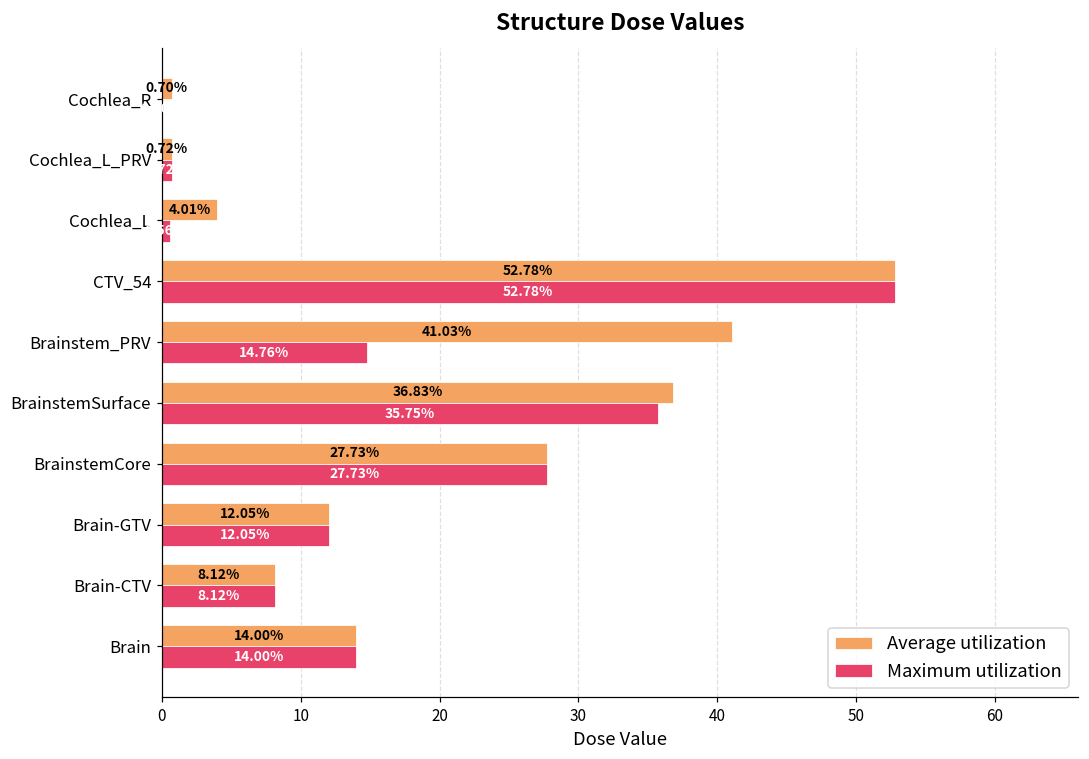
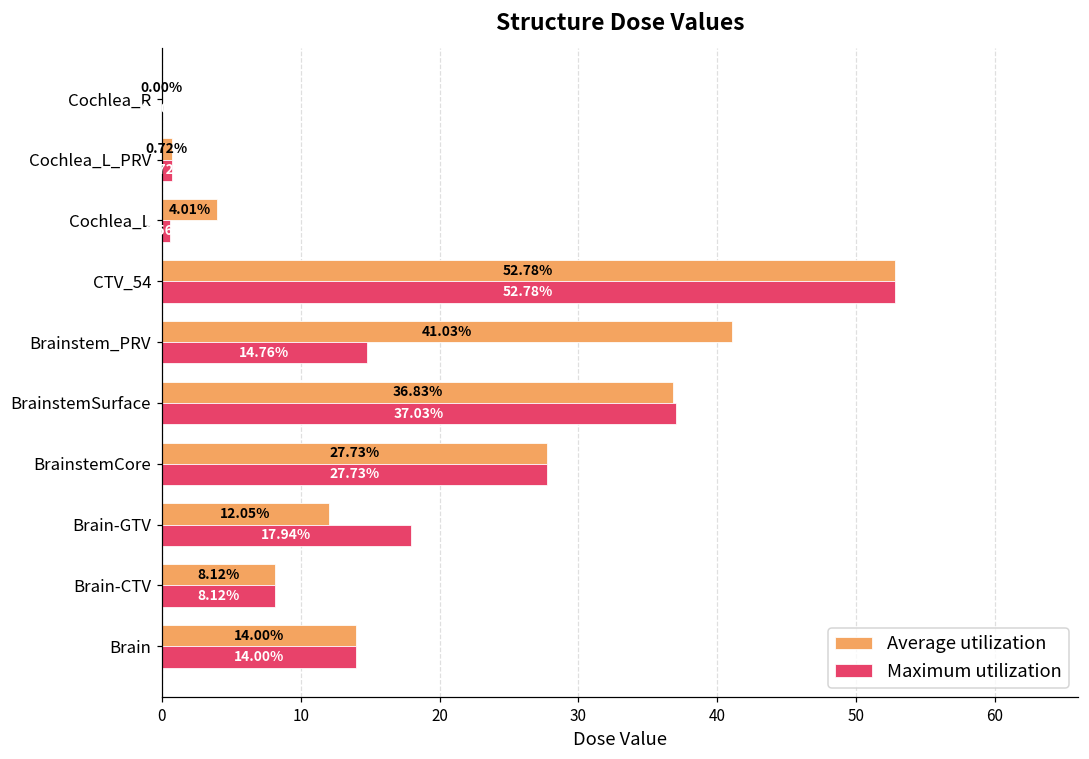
Average utilization, Cochlea_R: 0.70% -> 0.00%
Maximum utilization, BrainstemSurface: 35.75% -> 37.03%
Maximum utilization, Brain-GTV: 12.05% -> 17.94%
